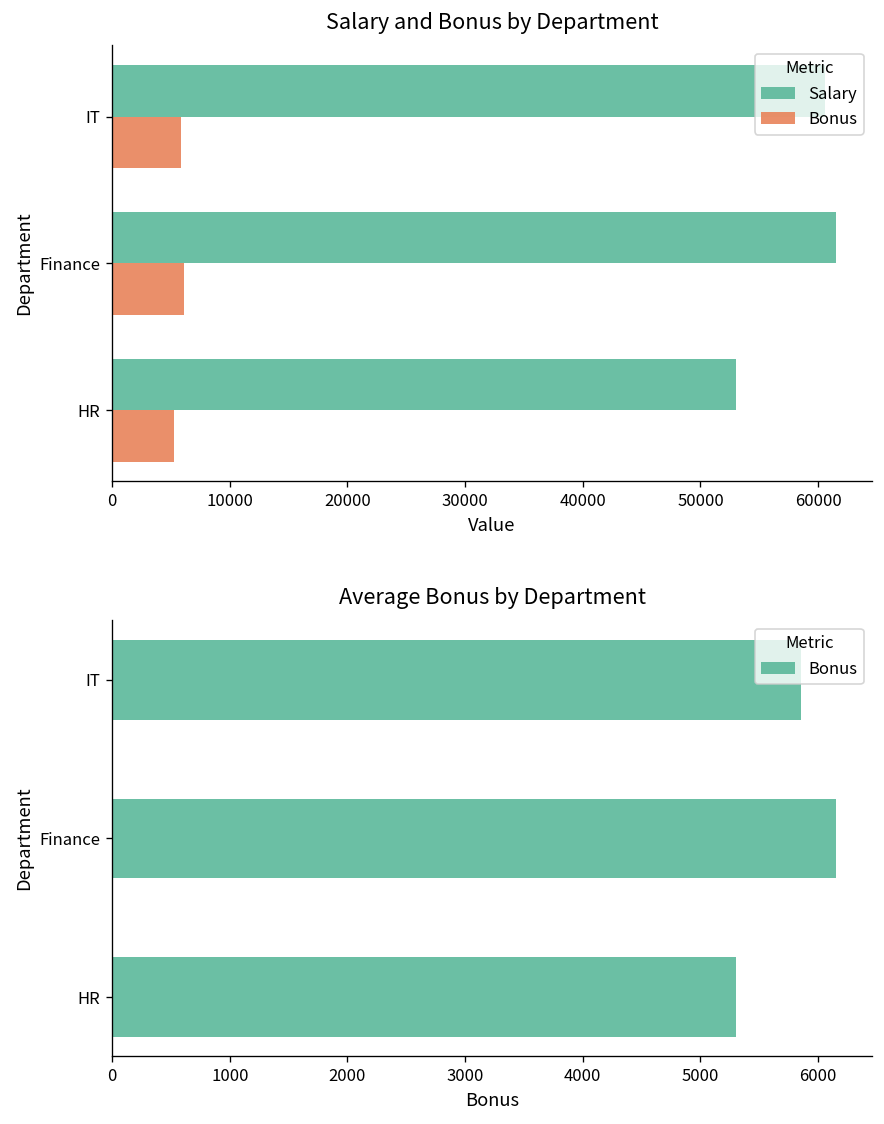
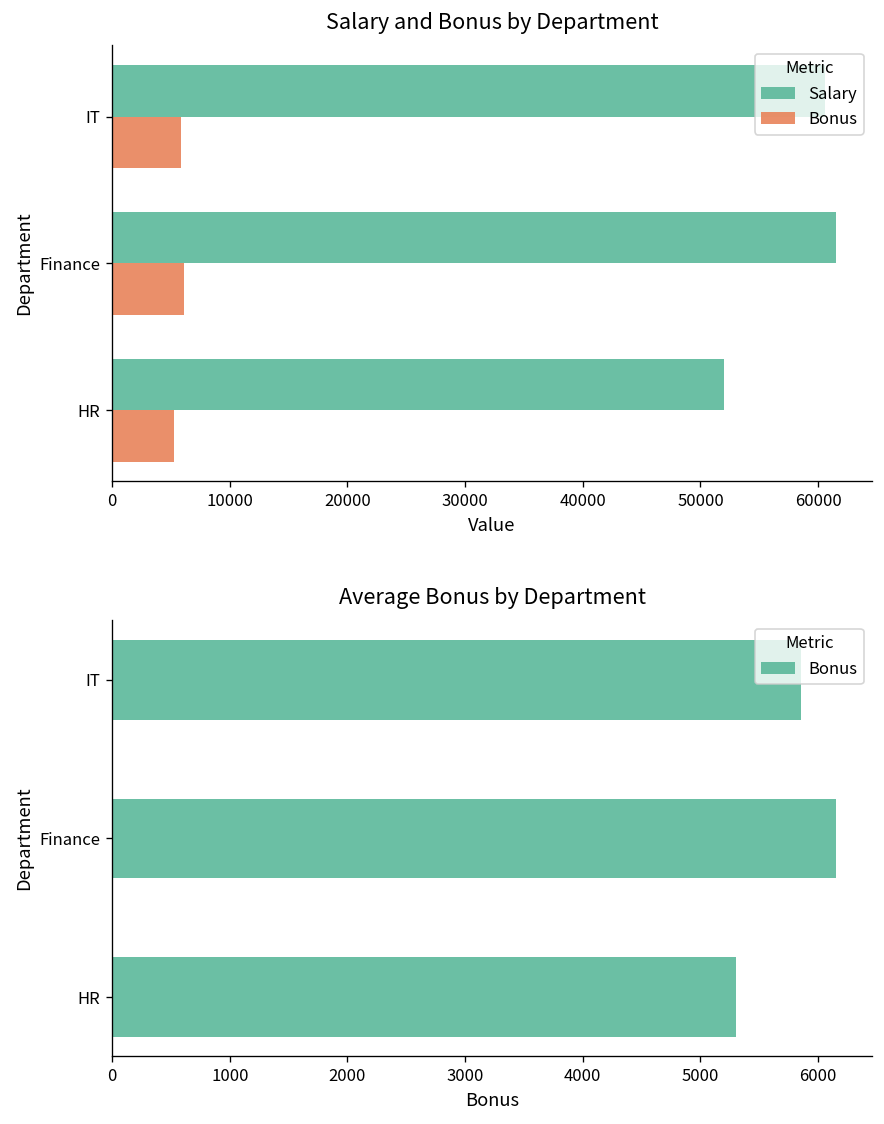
Salary and Bonus by Department, Salary, HR: 53000 -> 52000
